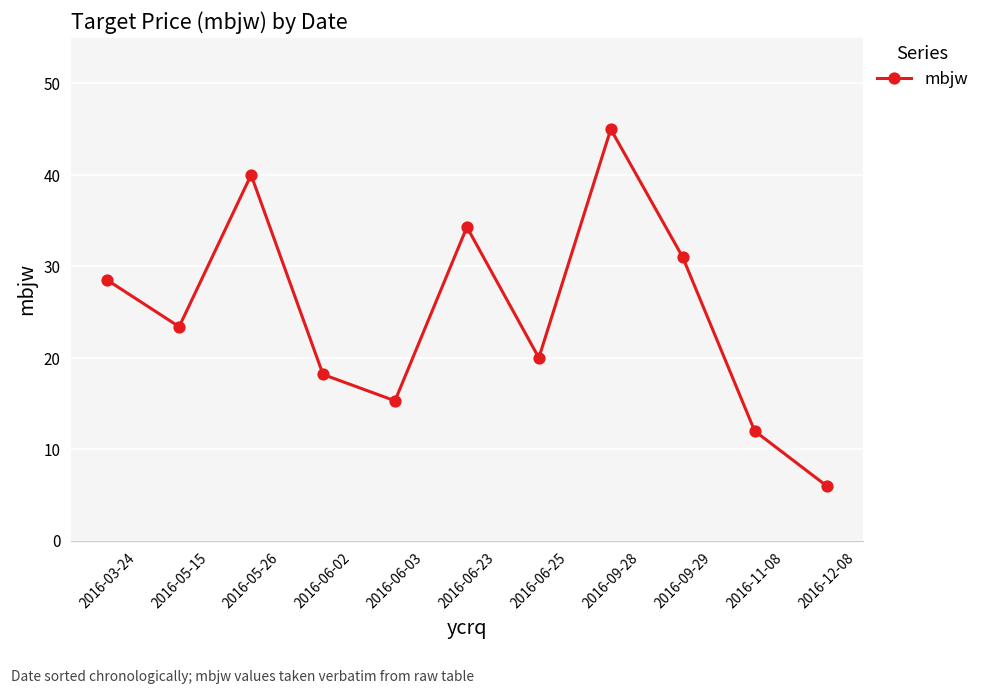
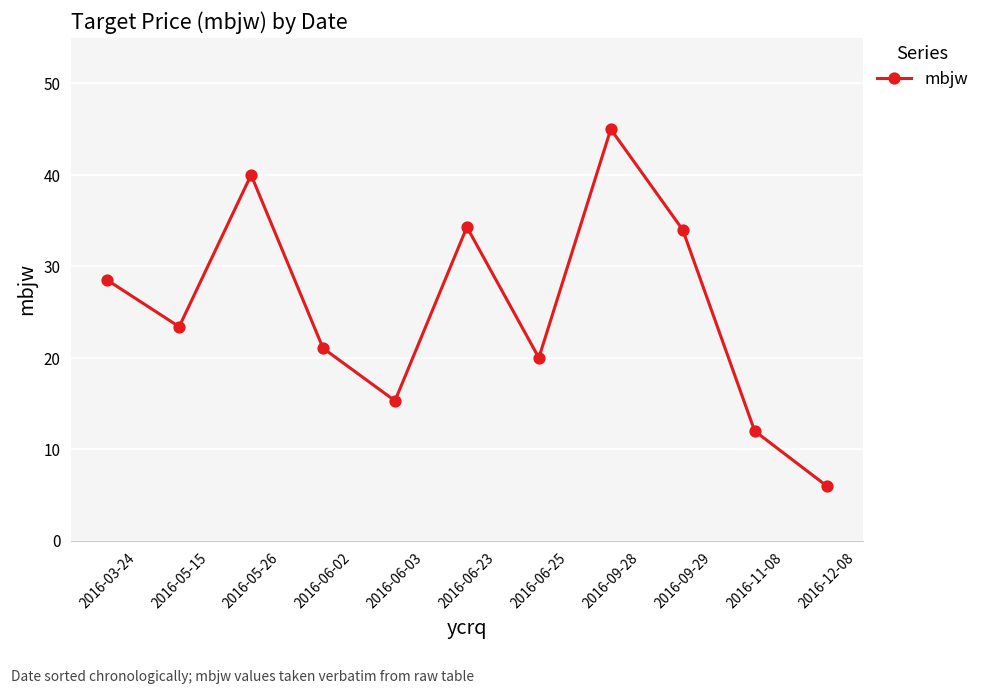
2016-06-02: 18 -> 21
2016-09-29: 31 -> 34
